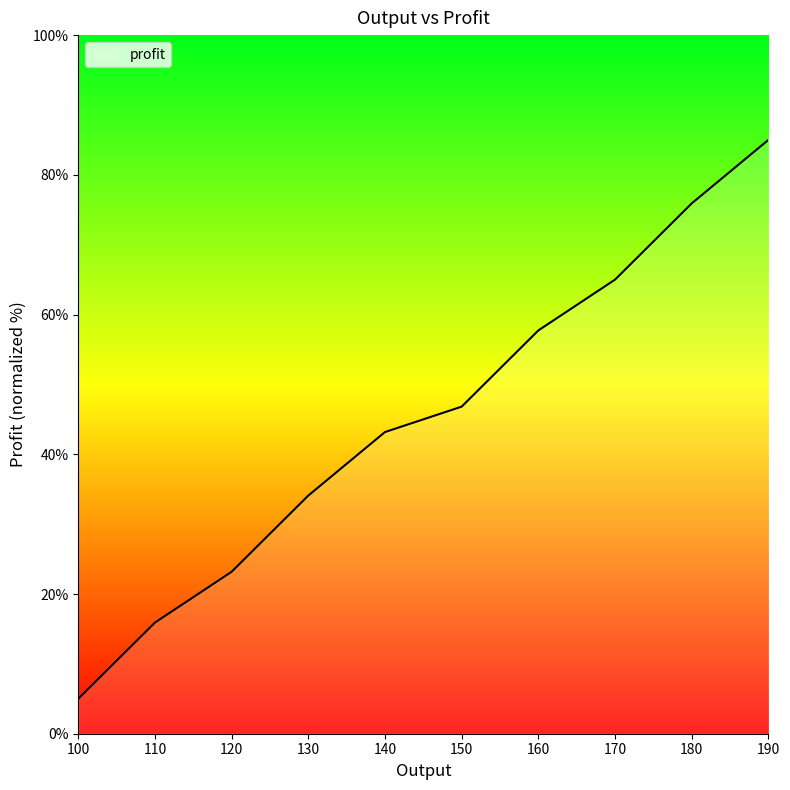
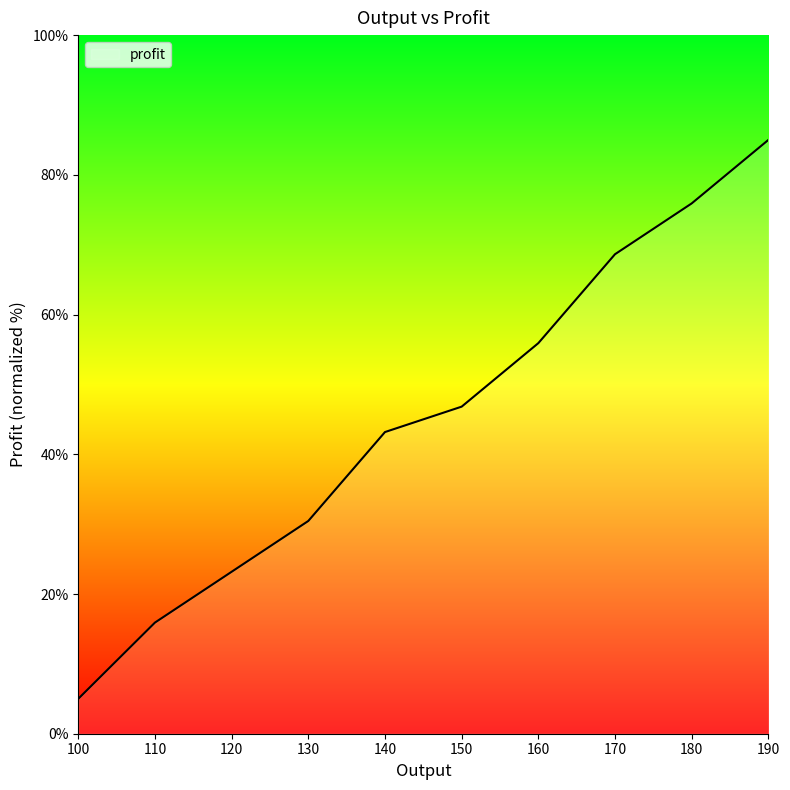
130: 34% -> 30%
160: 58% -> 56%
170: 65% -> 69%
